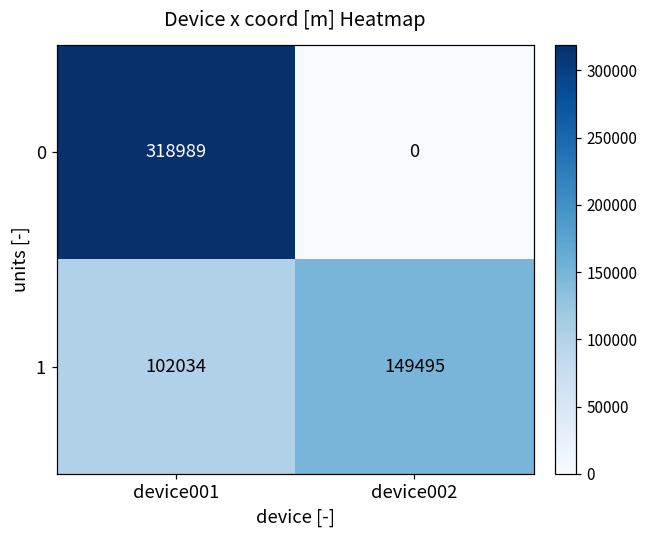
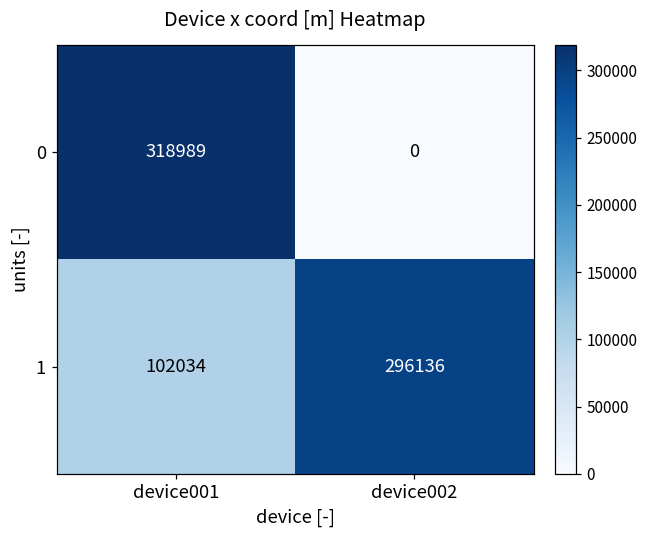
1, device002: 149495 -> 296136
